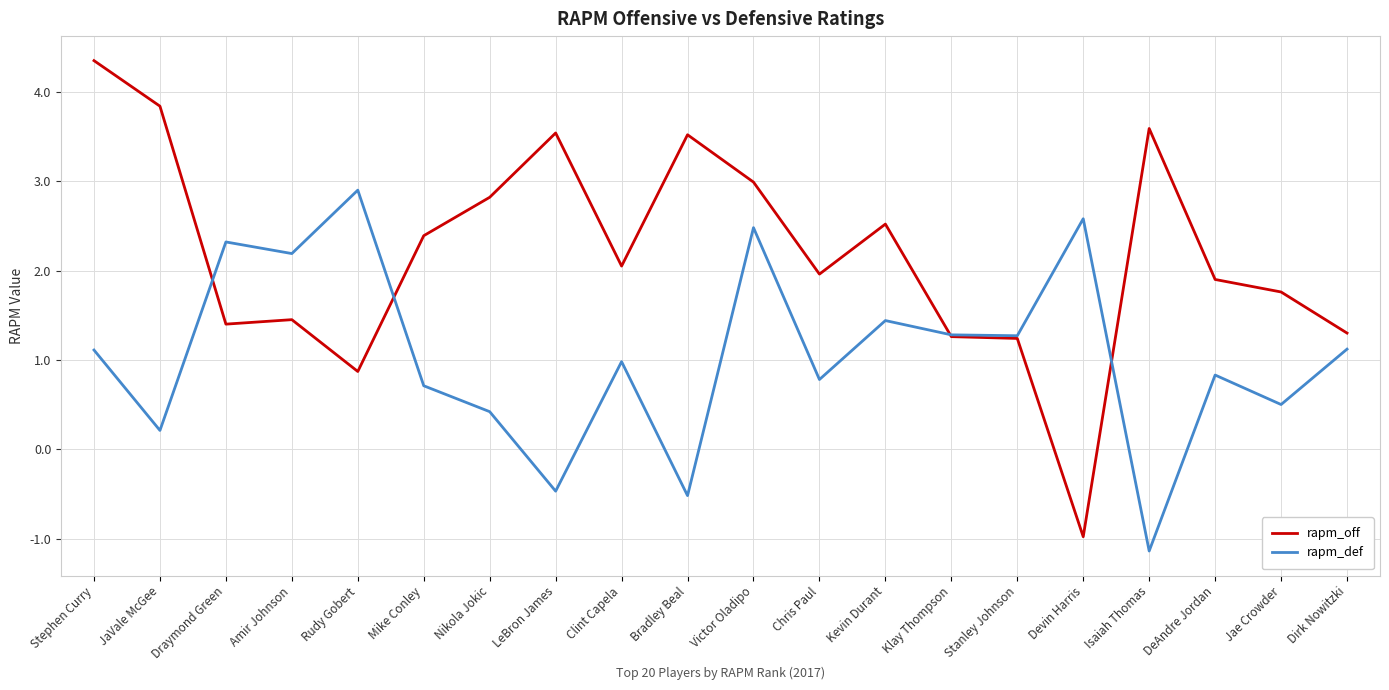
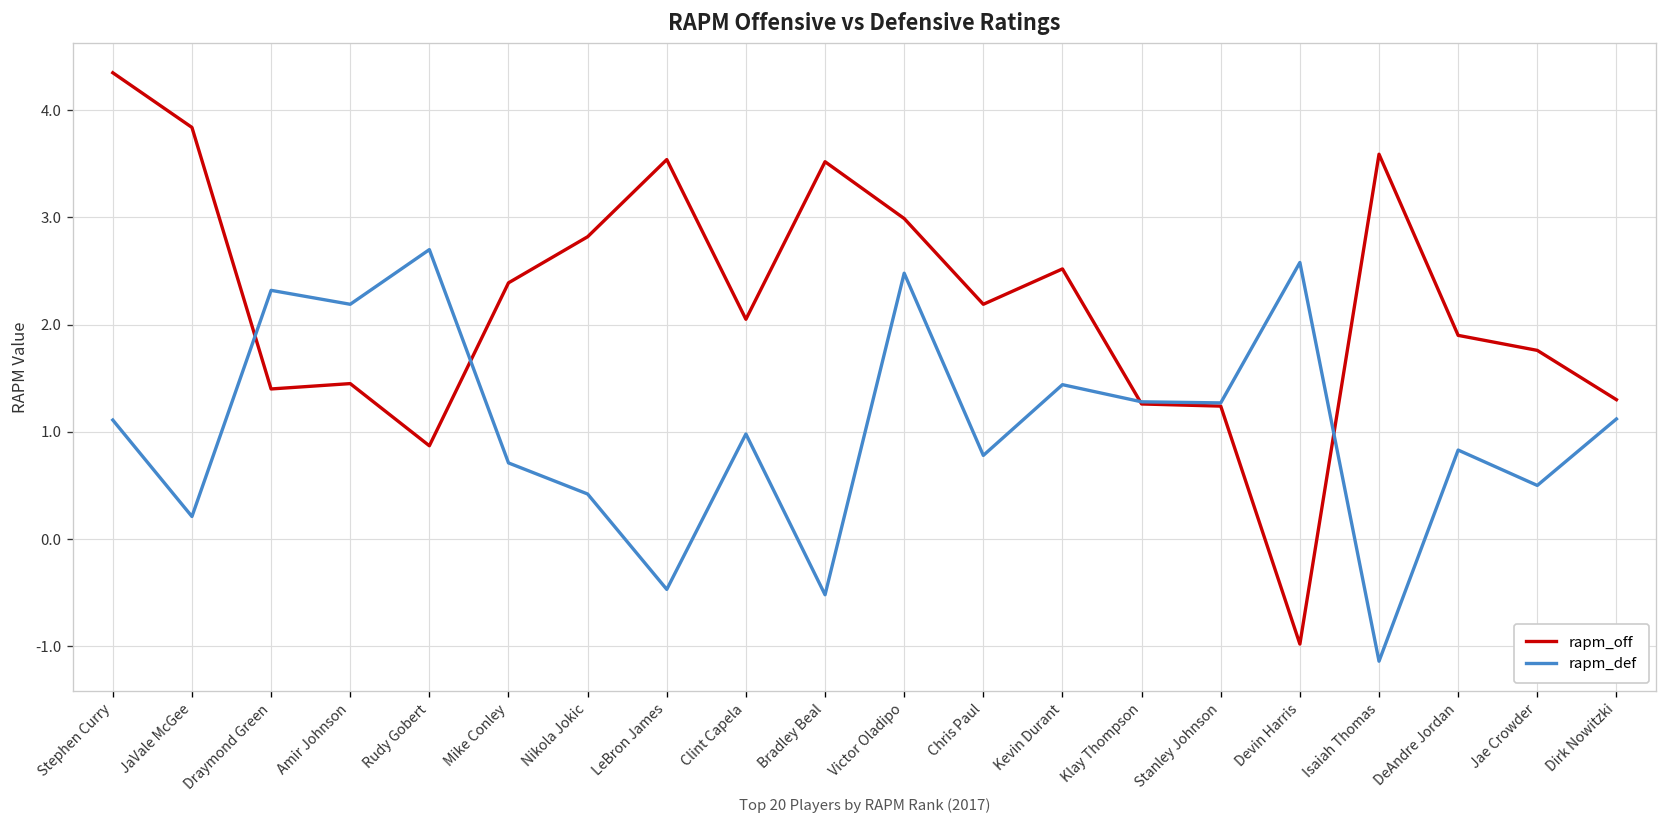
rapm_def, Rudy Gobert: 2.9 -> 2.7
rapm_off, Chris Paul: 2.0 -> 2.2
